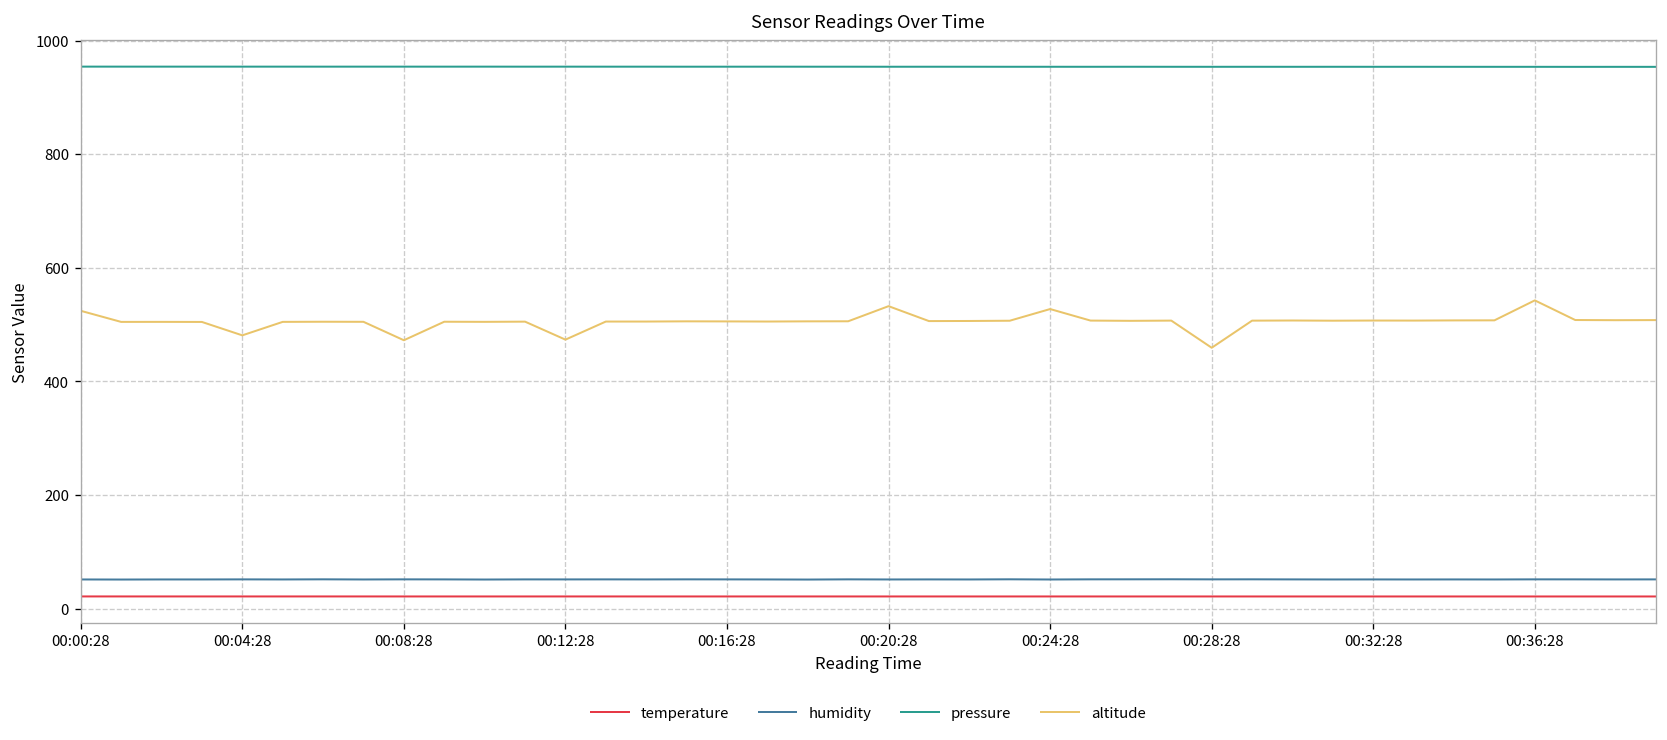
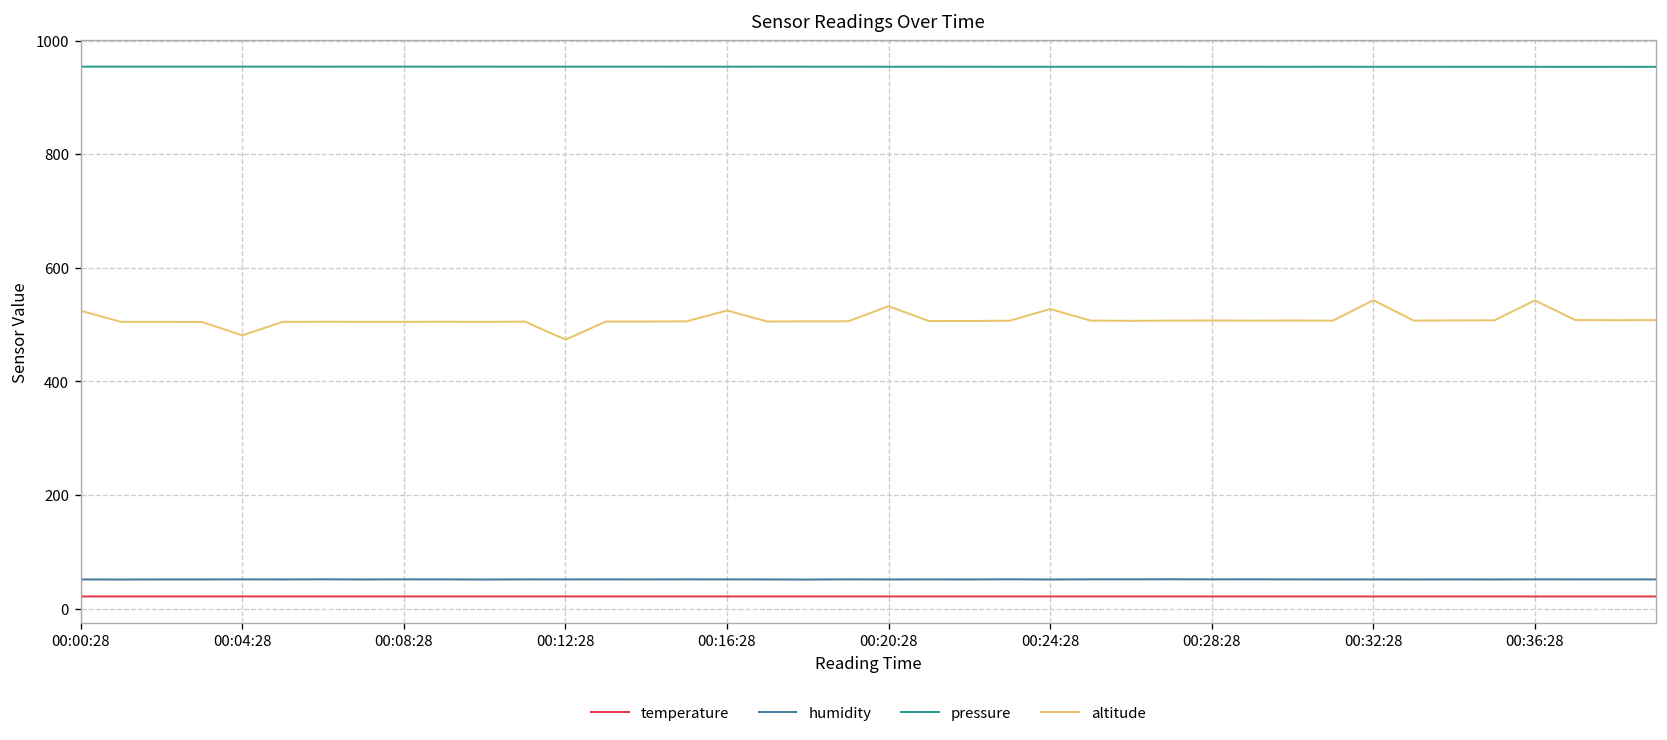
altitude, 00:08:28: 470 -> 500
altitude, 00:16:28: 510 -> 520
altitude, 00:28:28: 460 -> 510
altitude, 00:32:28: 510 -> 540
